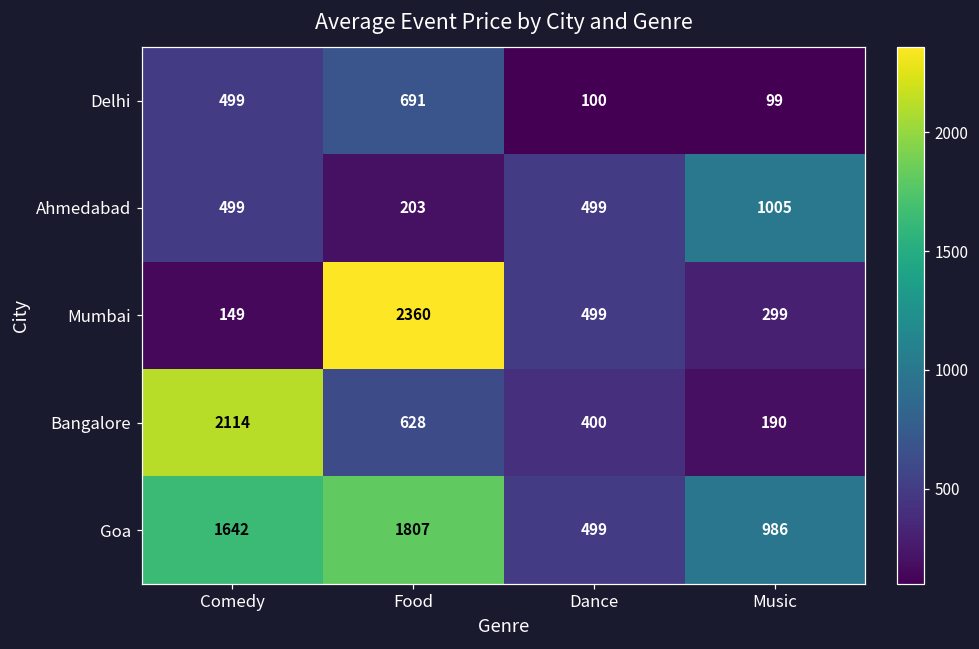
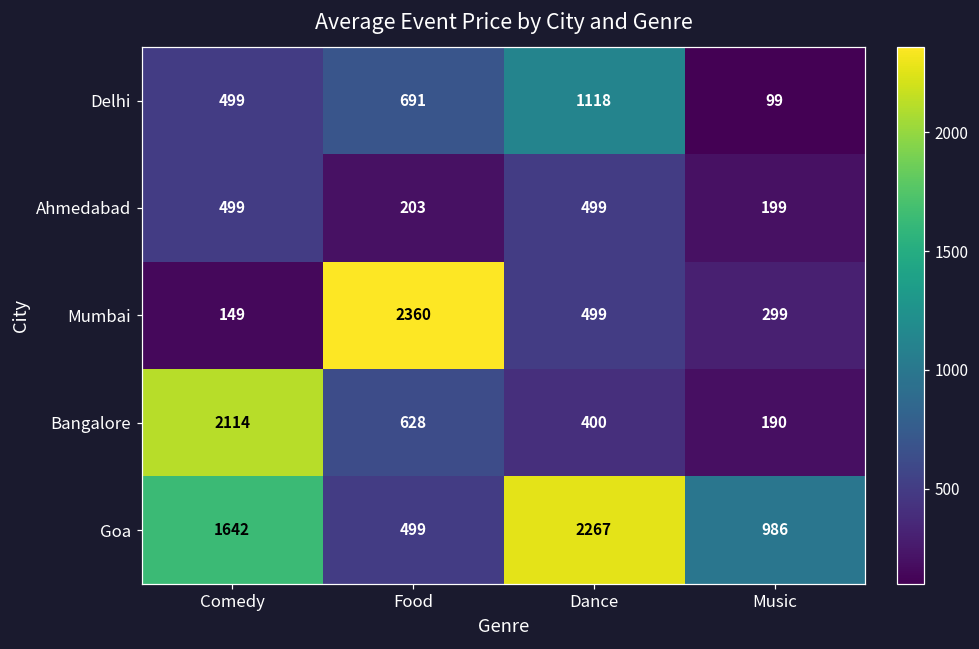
Delhi, Dance: 100 -> 1118
Ahmedabad, Music: 1005 -> 199
Goa, Food: 1807 -> 499
Goa, Dance: 499 -> 2267
